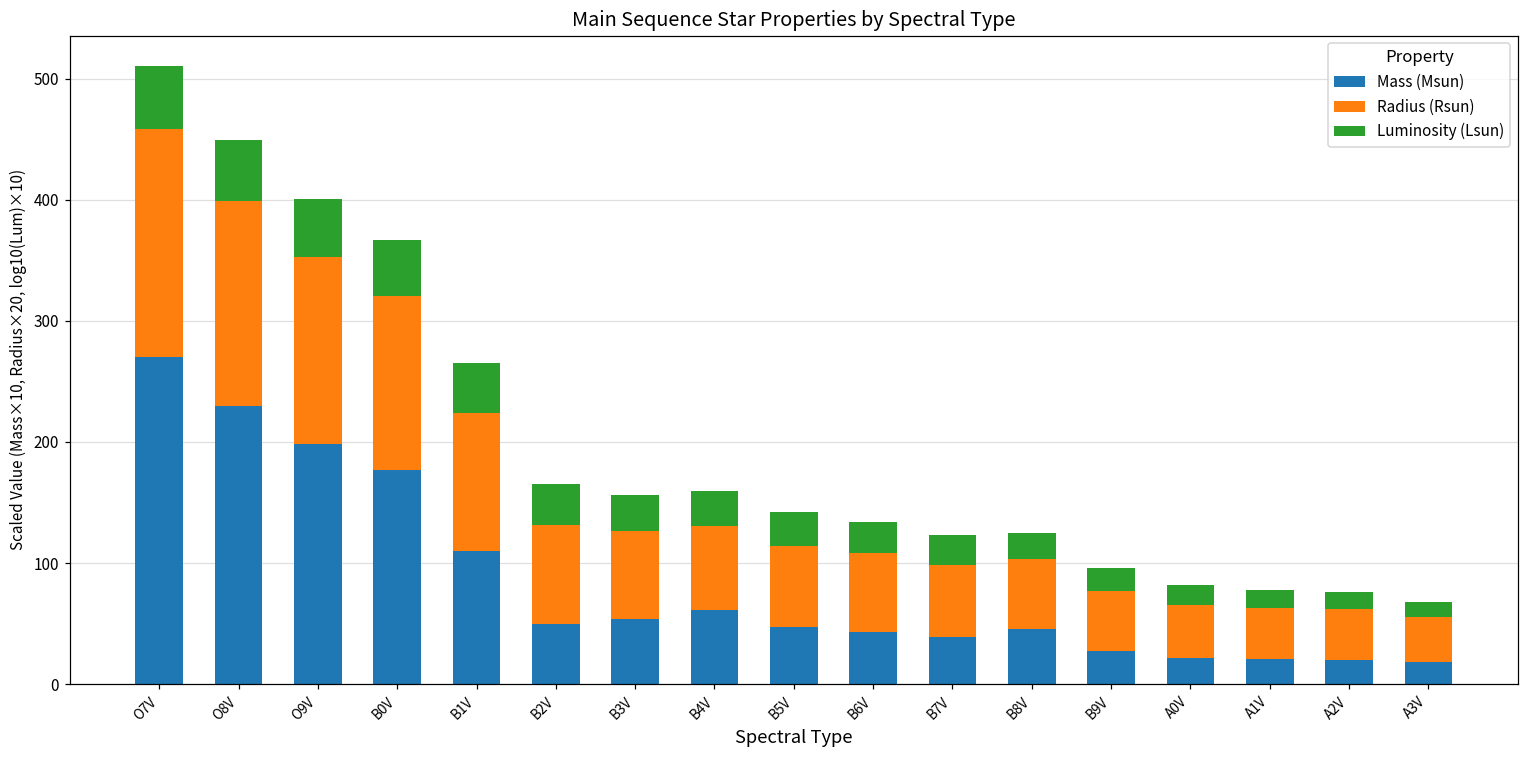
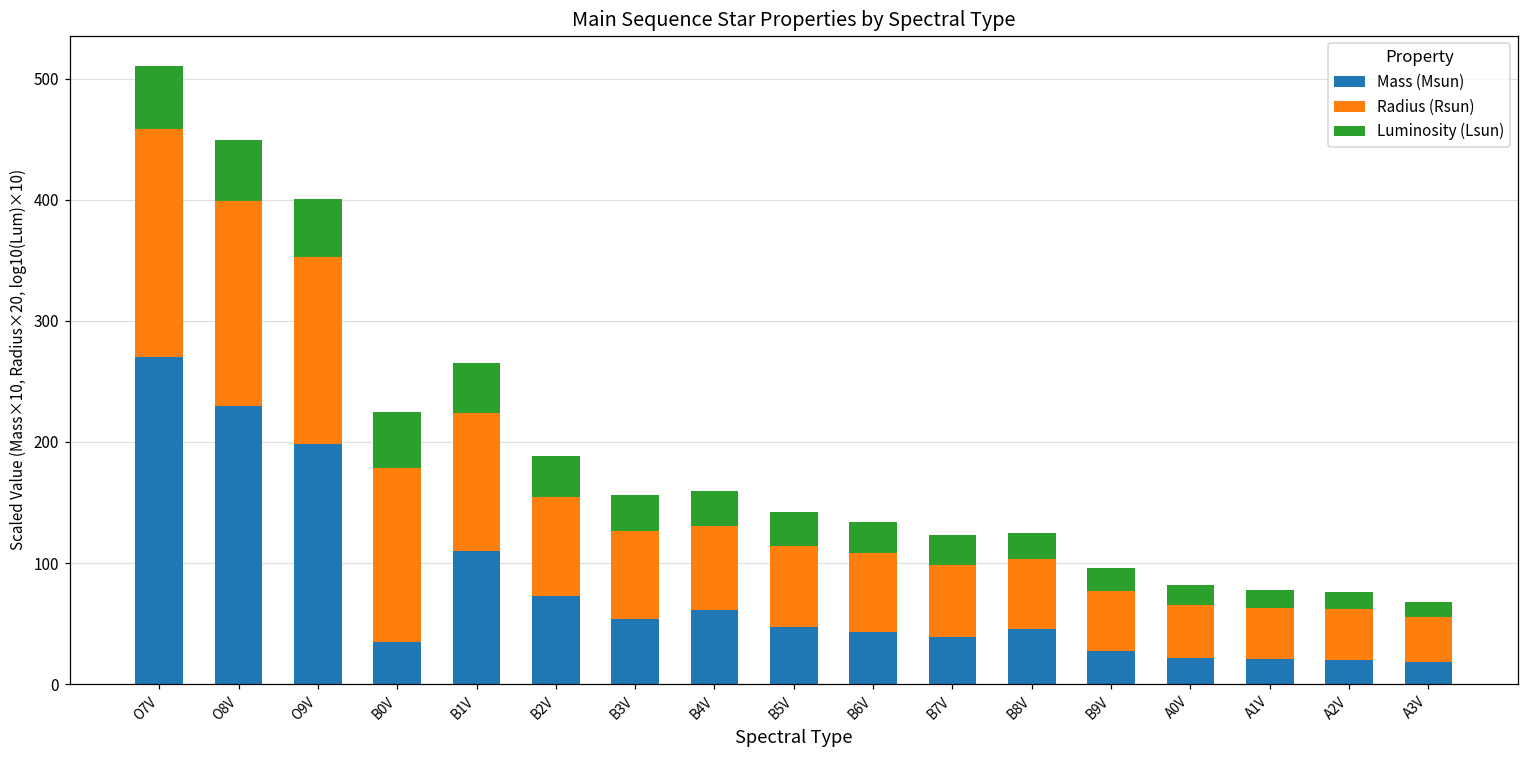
Mass (Msun), B0V: 177 -> 35
Mass (Msun), B2V: 50 -> 73
